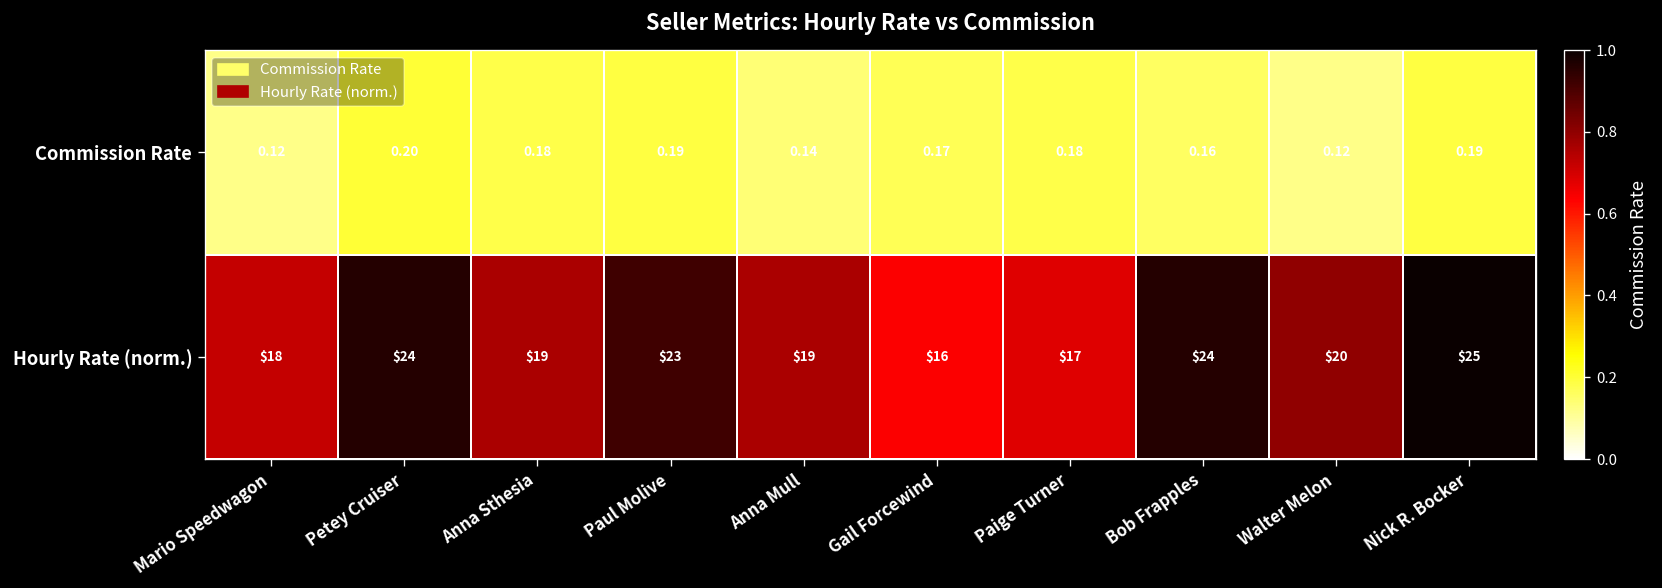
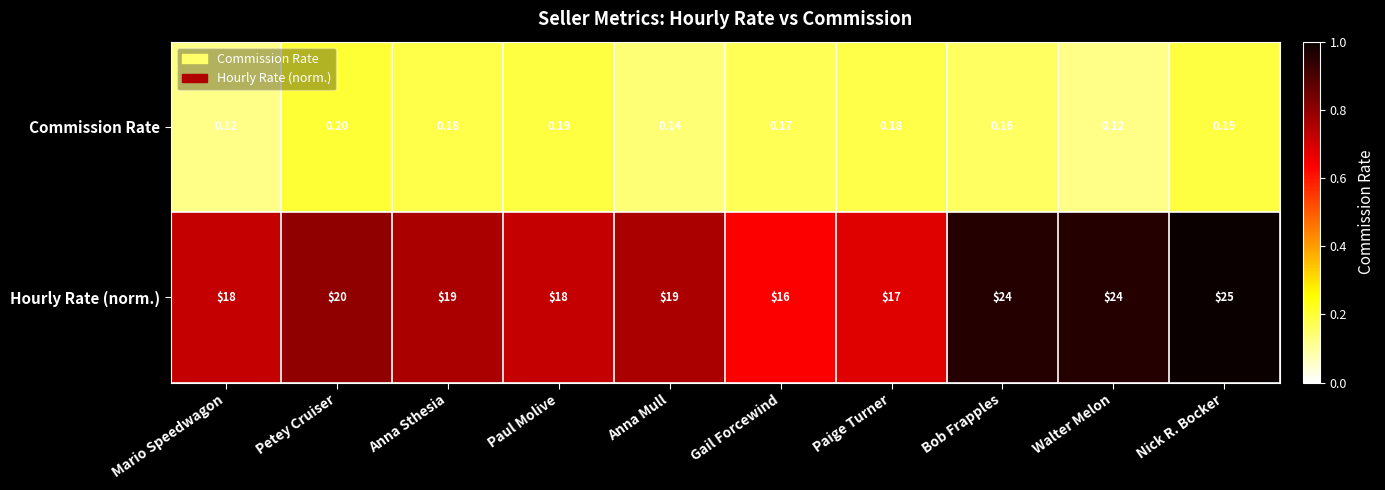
Hourly Rate (norm.), Petey Cruiser: $24 -> $20
Hourly Rate (norm.), Paul Molive: $23 -> $18
Hourly Rate (norm.), Walter Melon: $20 -> $24
